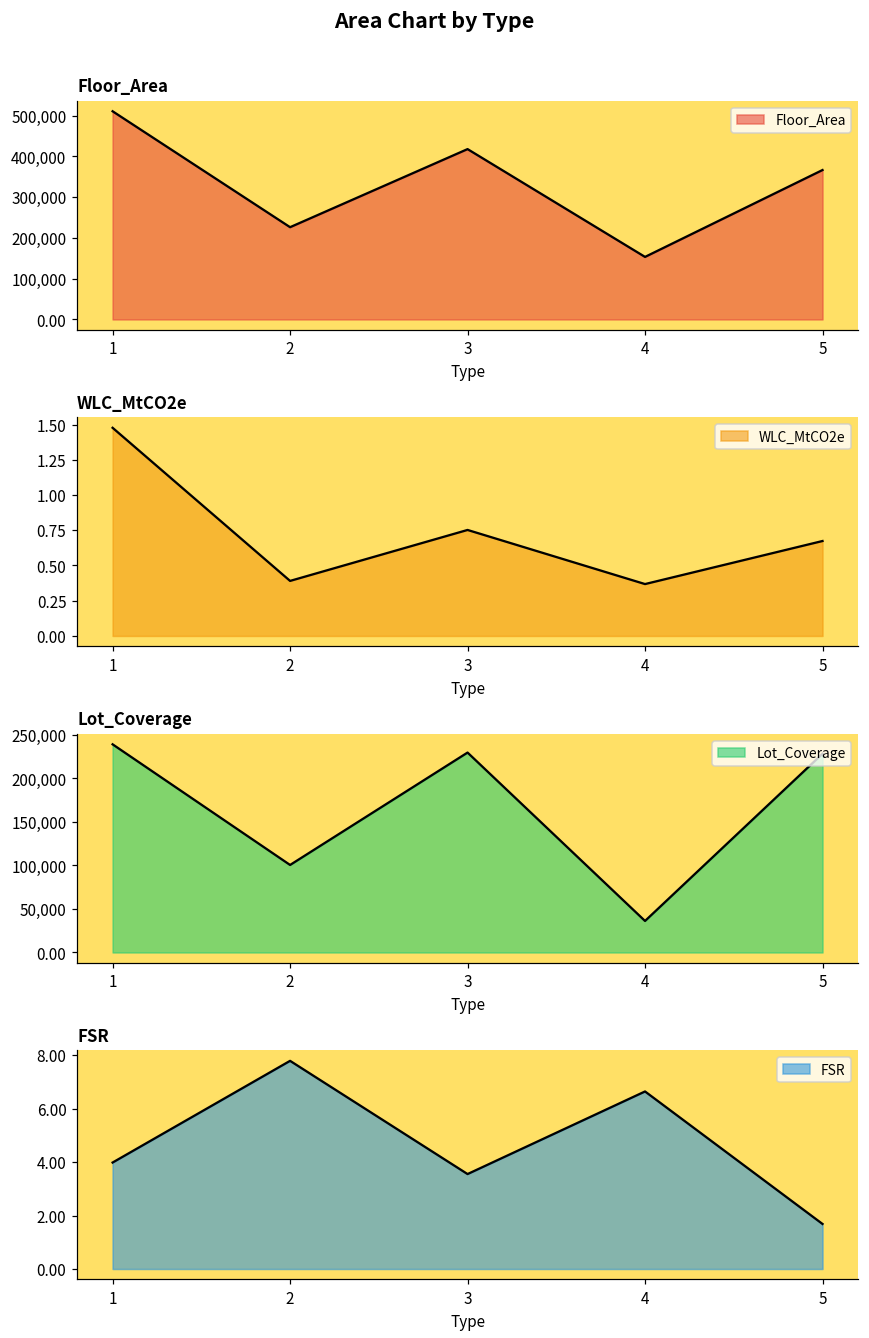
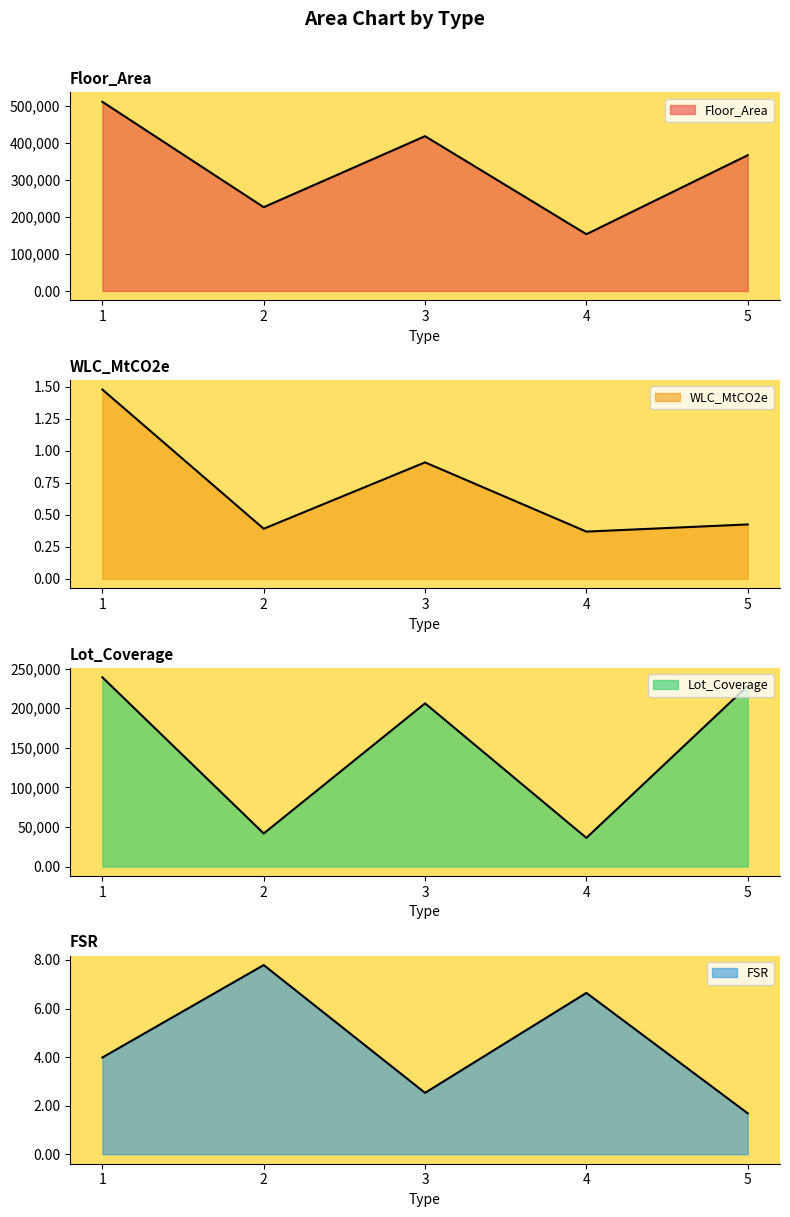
WLC_MtCO2e, 3: 0.75 -> 0.91
WLC_MtCO2e, 5: 0.67 -> 0.42
Lot_Coverage, 2: 100,000 -> 40,000
Lot_Coverage, 3: 230,000 -> 210,000
FSR, 3: 3.6 -> 2.5
